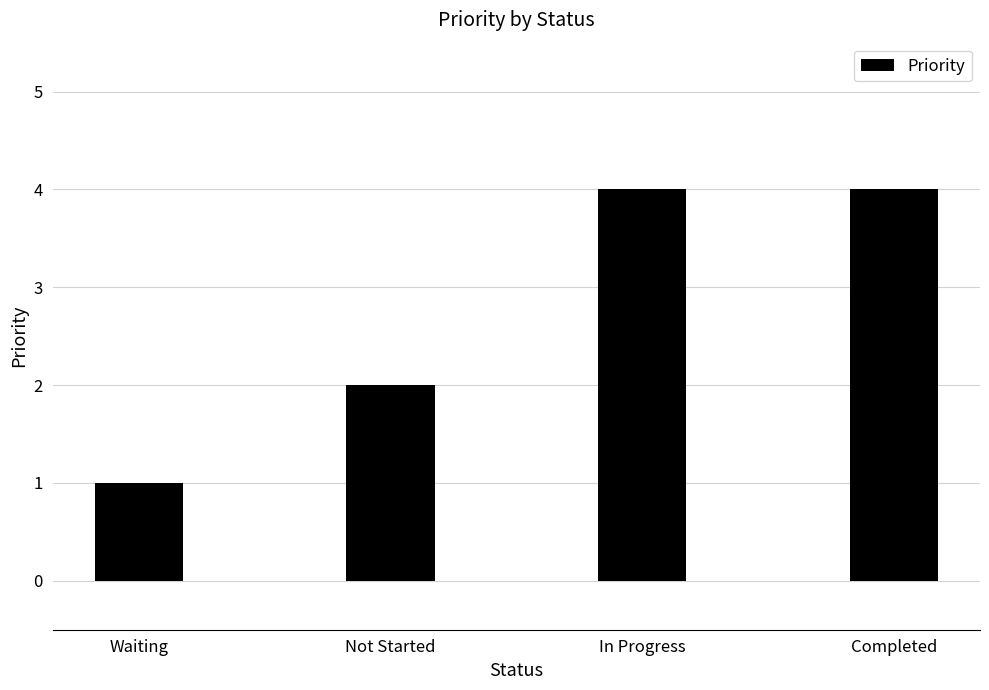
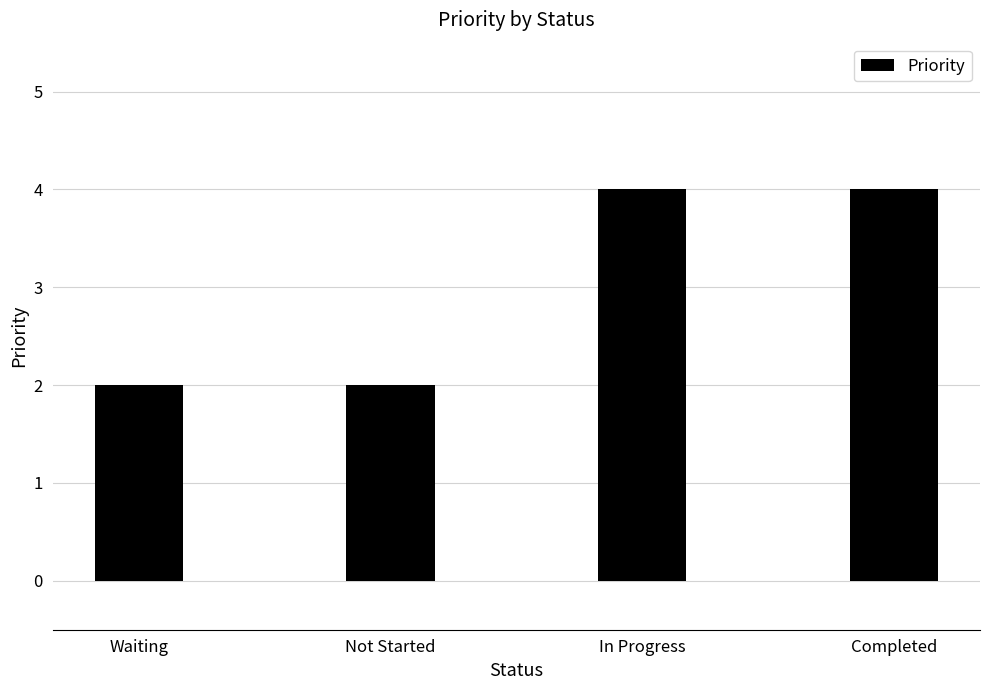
Waiting: 1 -> 2
